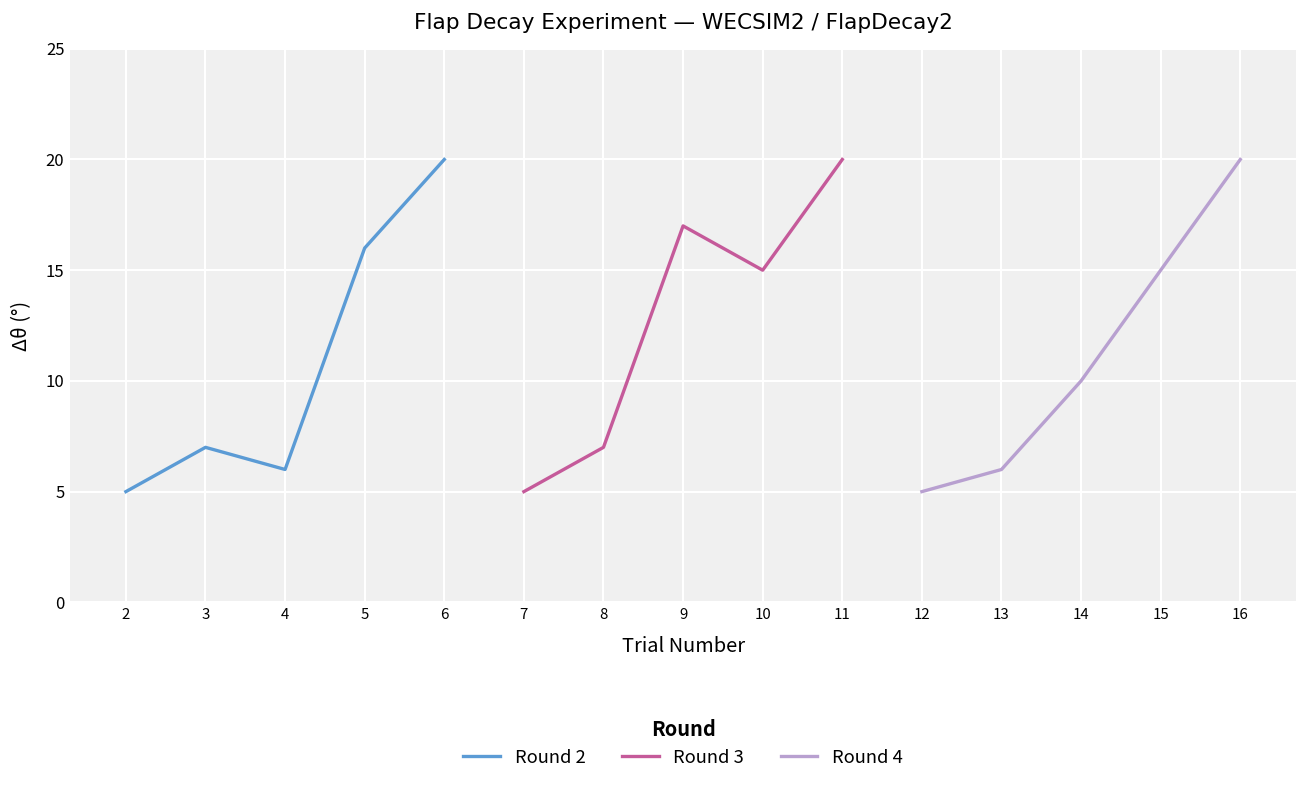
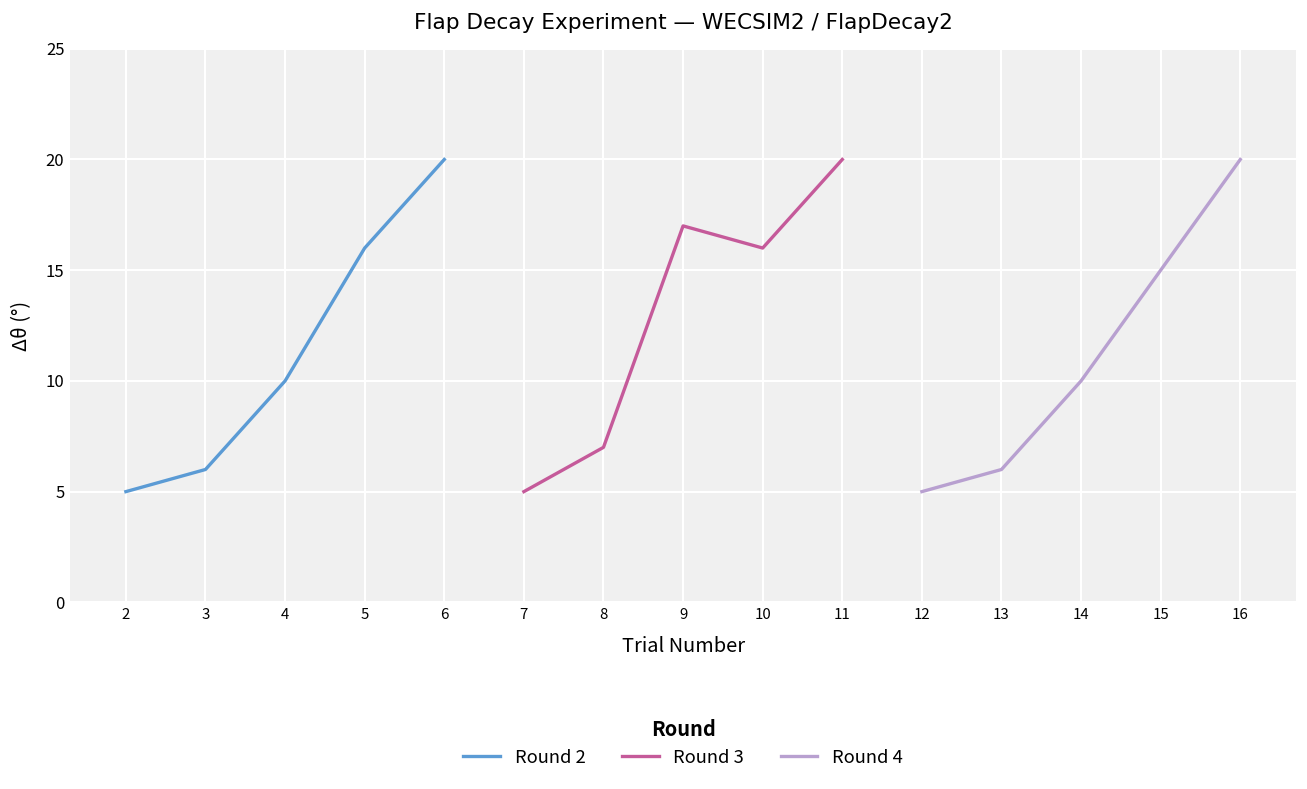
Round 2, 3: 7 -> 6
Round 2, 4: 6 -> 10
Round 3, 10: 15 -> 16
